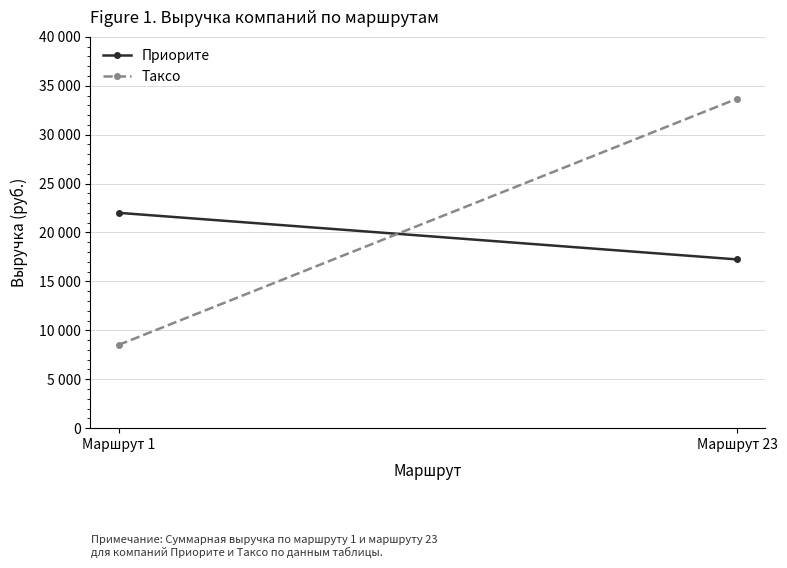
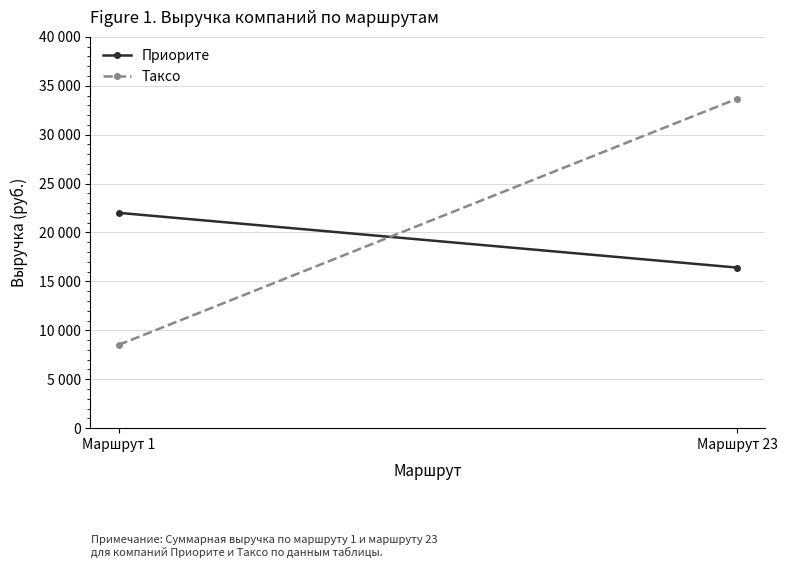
Приорите, Маршрут 23: 17000 -> 16000
